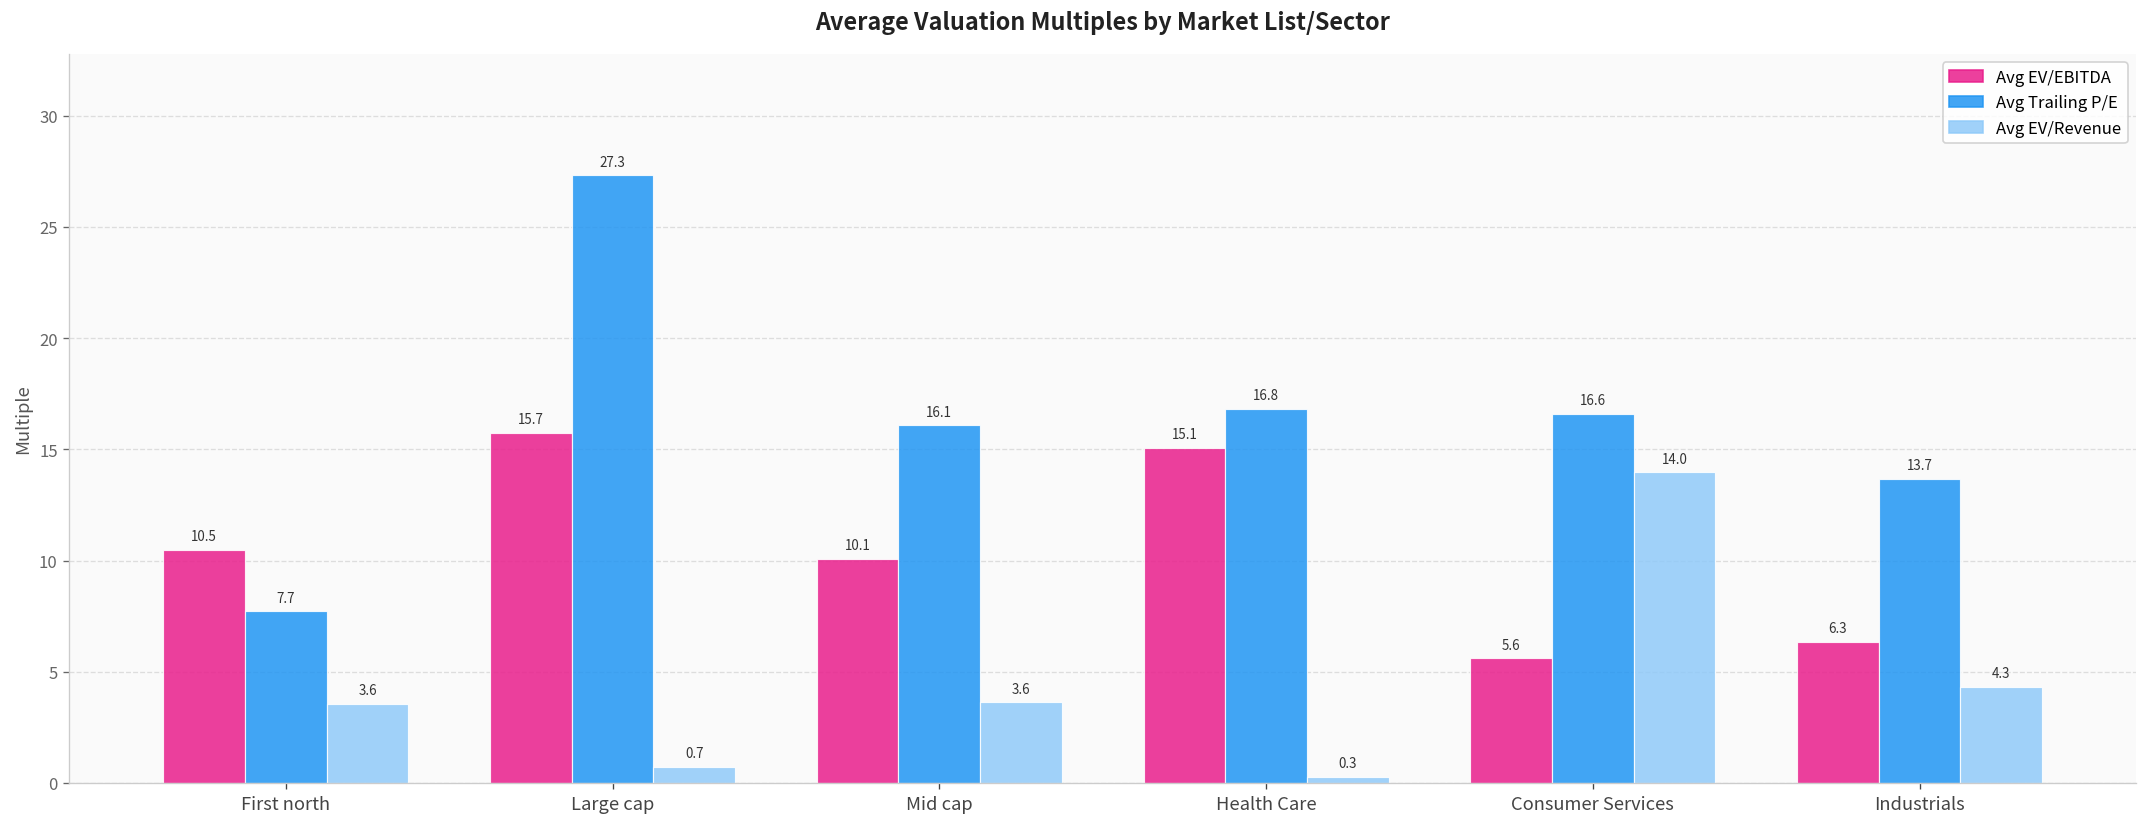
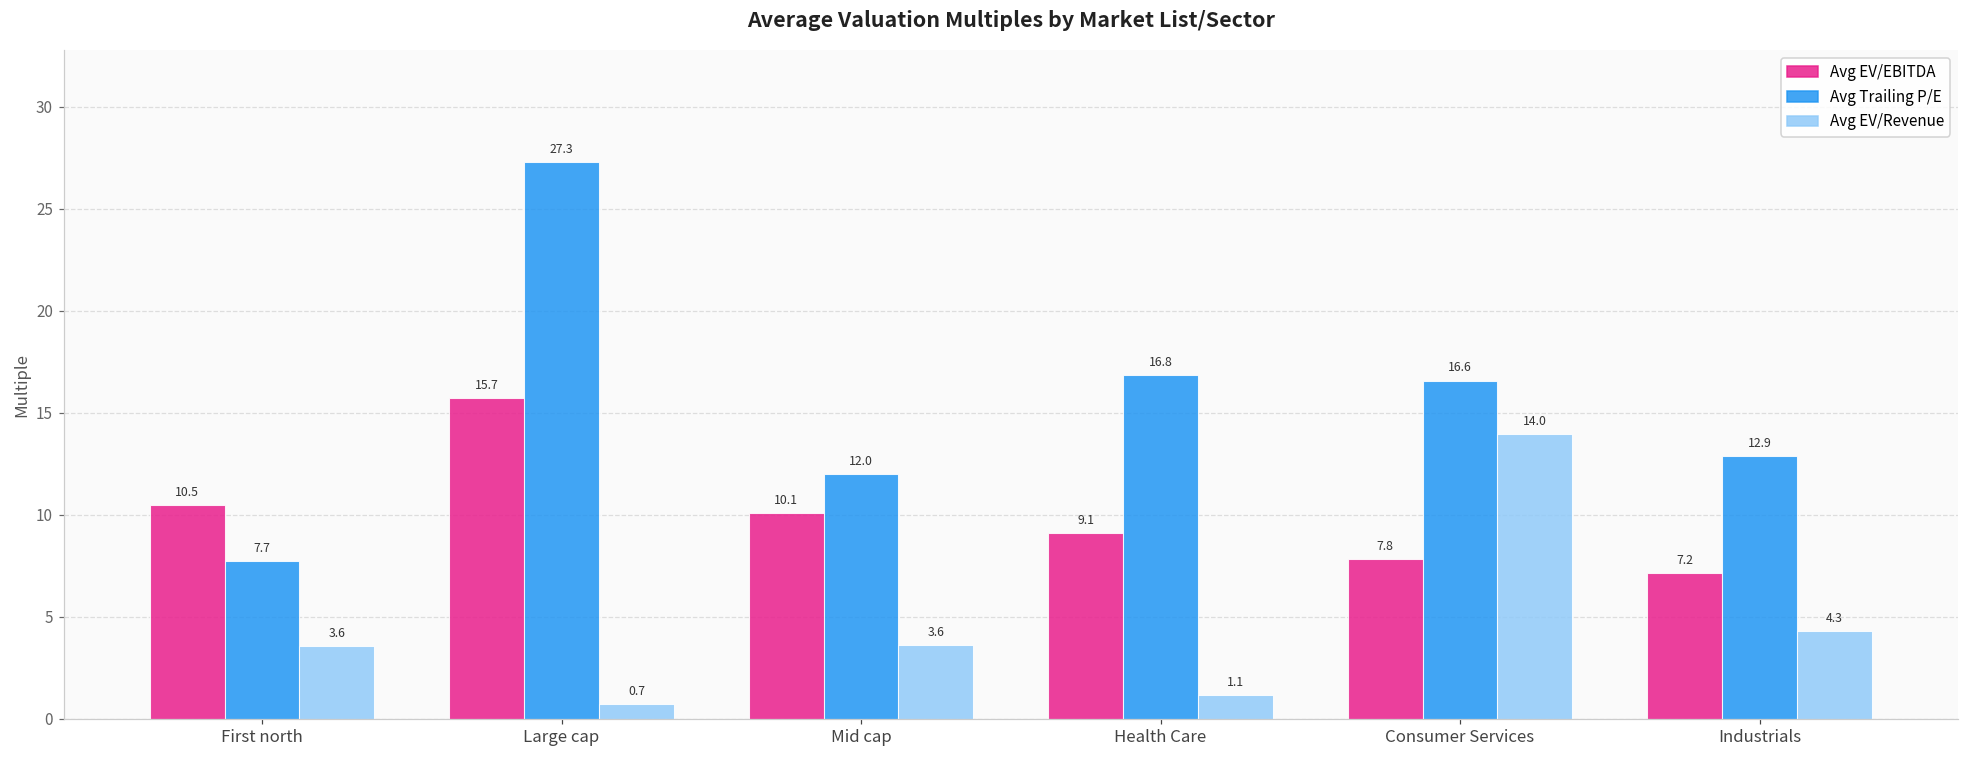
Avg Trailing P/E, Mid cap: 16.1 -> 12.0
Avg EV/EBITDA, Health Care: 15.1 -> 9.1
Avg EV/Revenue, Health Care: 0.3 -> 1.1
Avg EV/EBITDA, Consumer Services: 5.6 -> 7.8
Avg EV/EBITDA, Industrials: 6.3 -> 7.2
Avg Trailing P/E, Industrials: 13.7 -> 12.9
